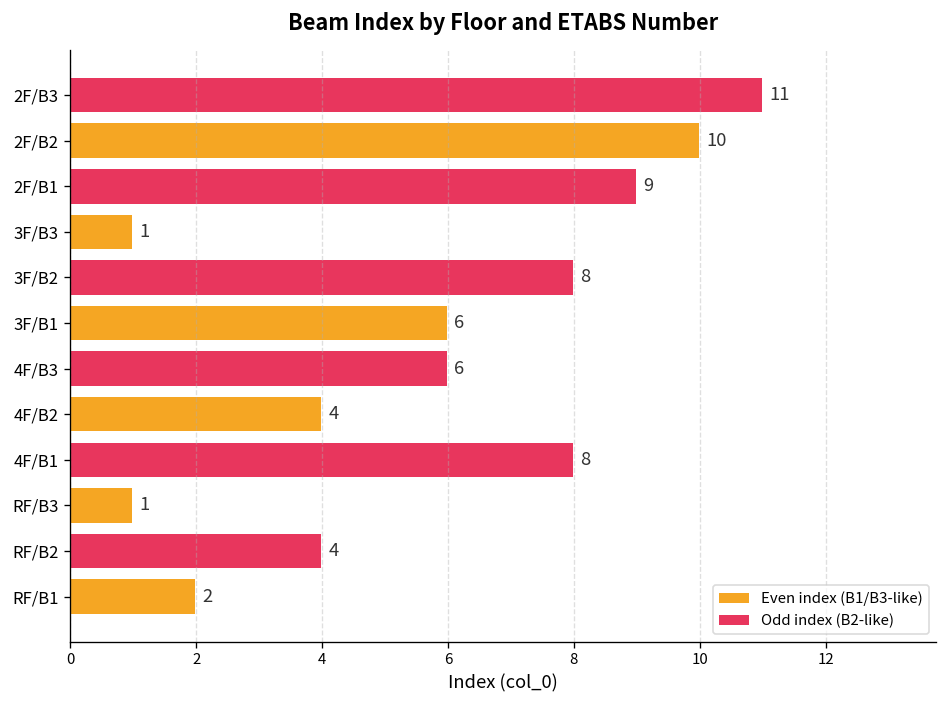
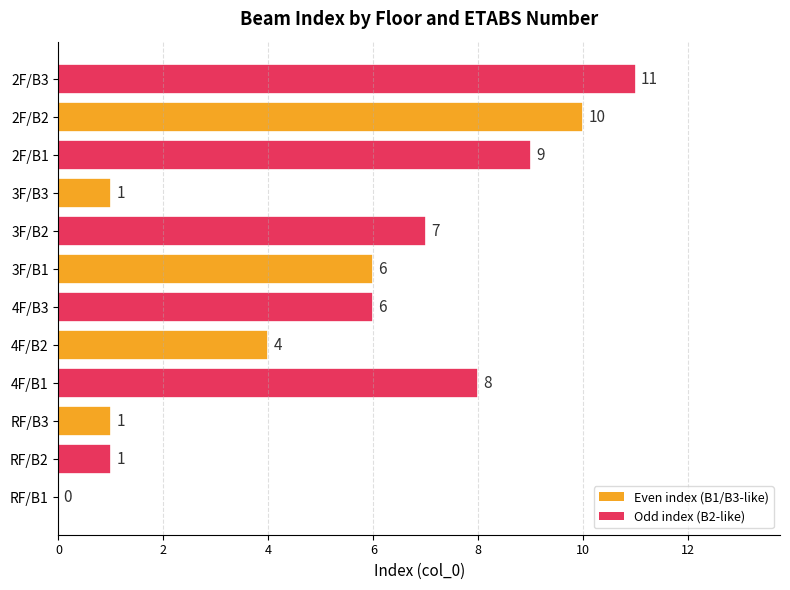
3F/B2: 8 -> 7
RF/B2: 4 -> 1
RF/B1: 2 -> 0
